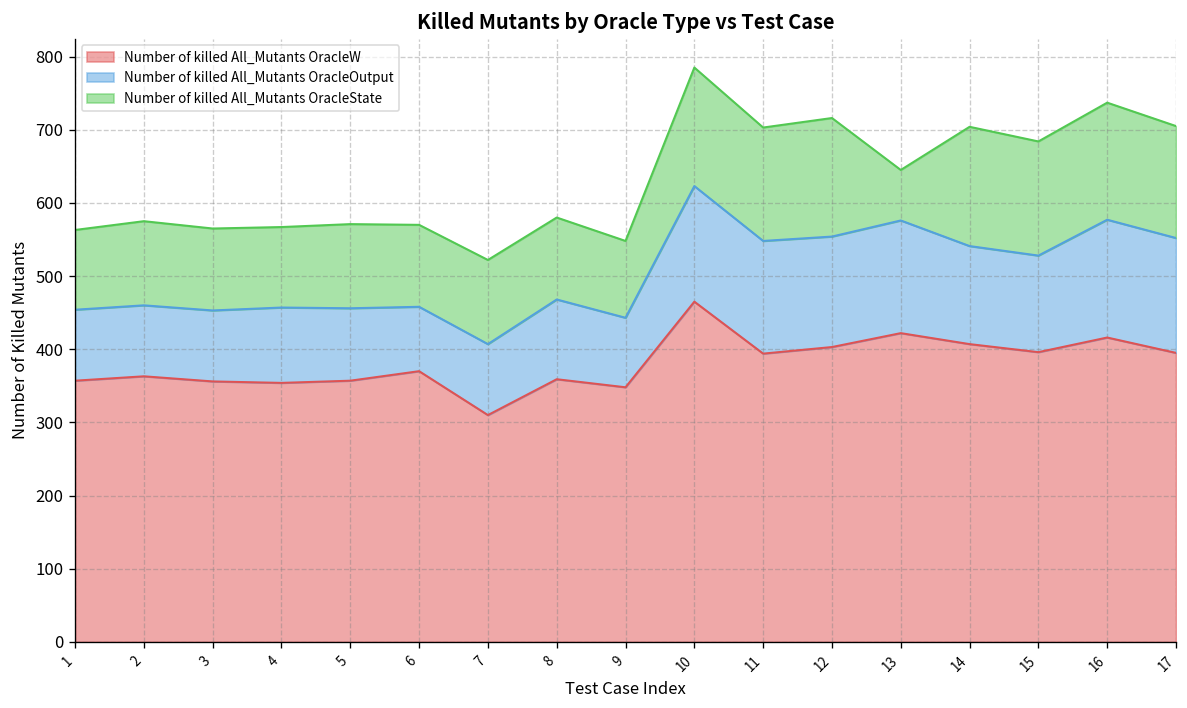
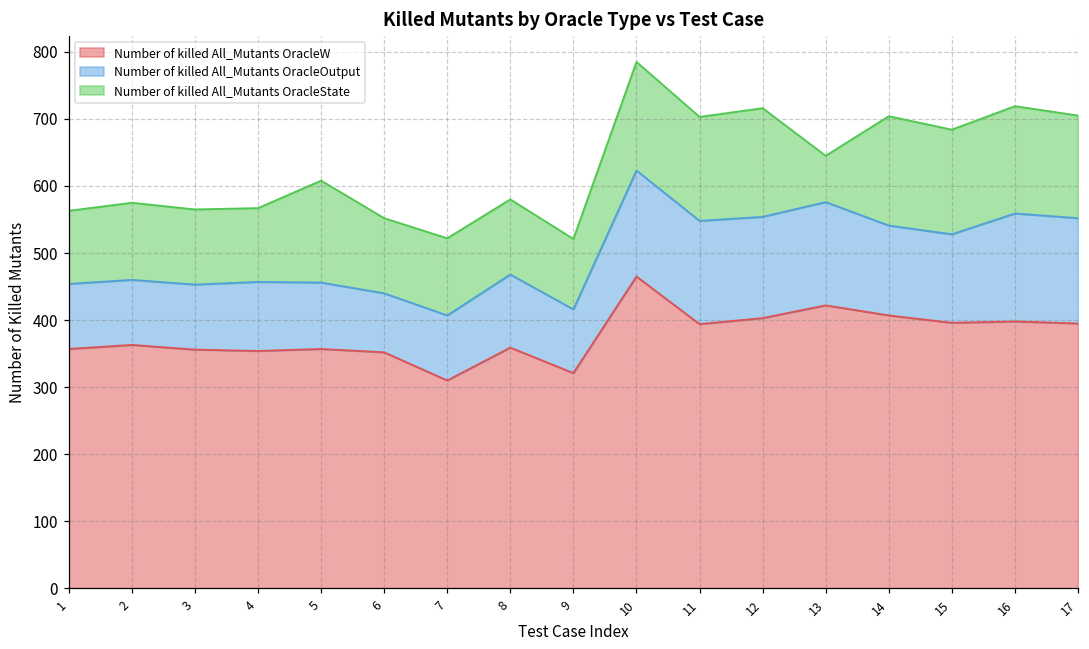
Number of killed All_Mutants OracleState, 5: 120 -> 150
Number of killed All_Mutants OracleW, 6: 370 -> 350
Number of killed All_Mutants OracleW, 9: 350 -> 320
Number of killed All_Mutants OracleW, 16: 420 -> 400
